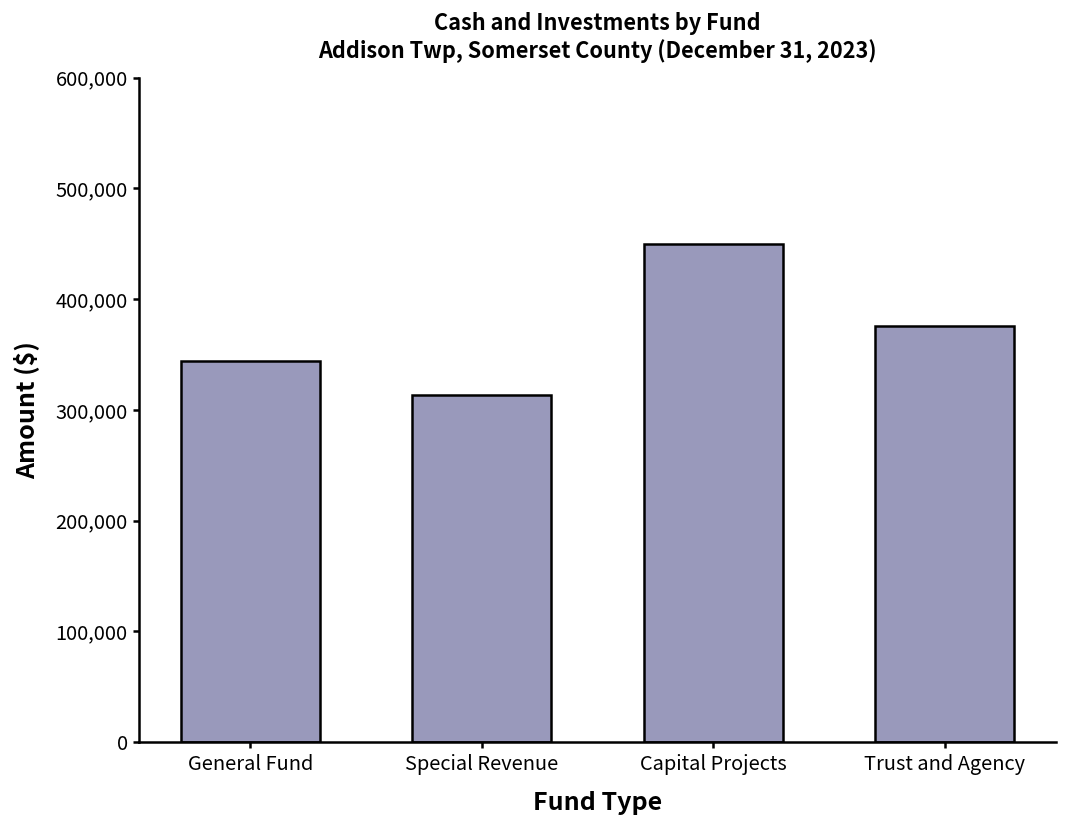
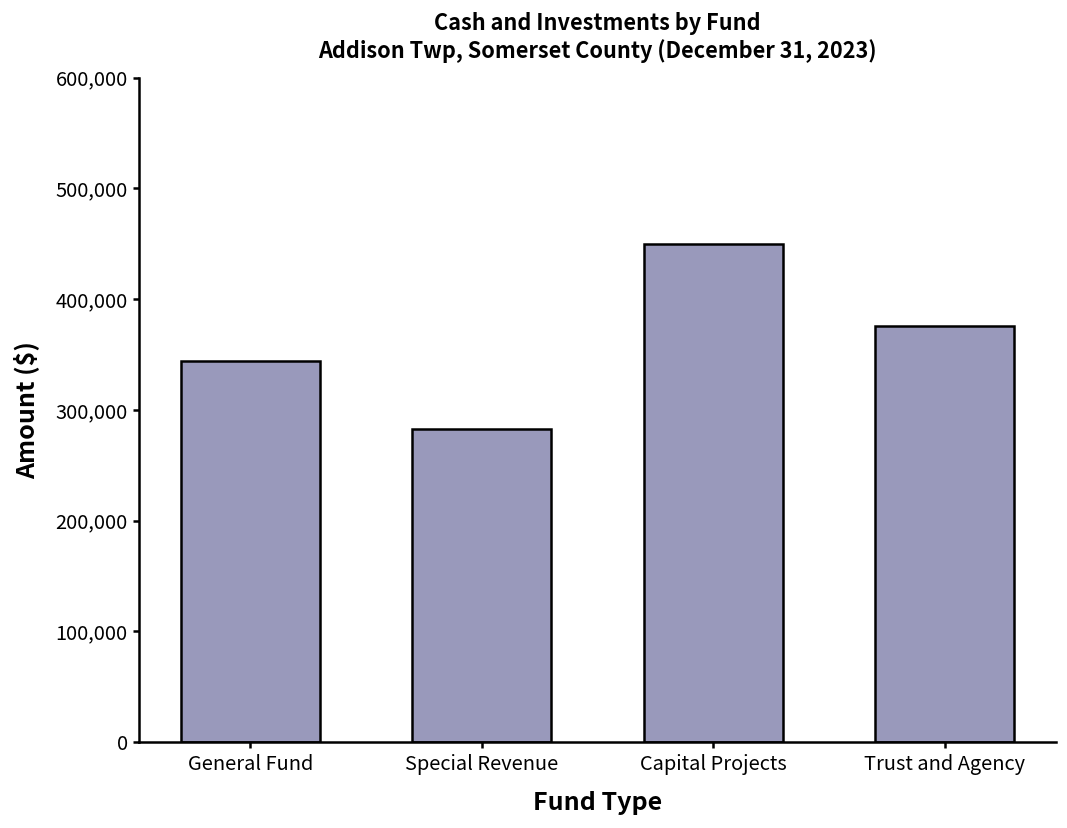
Special Revenue: 310,000 -> 280,000
